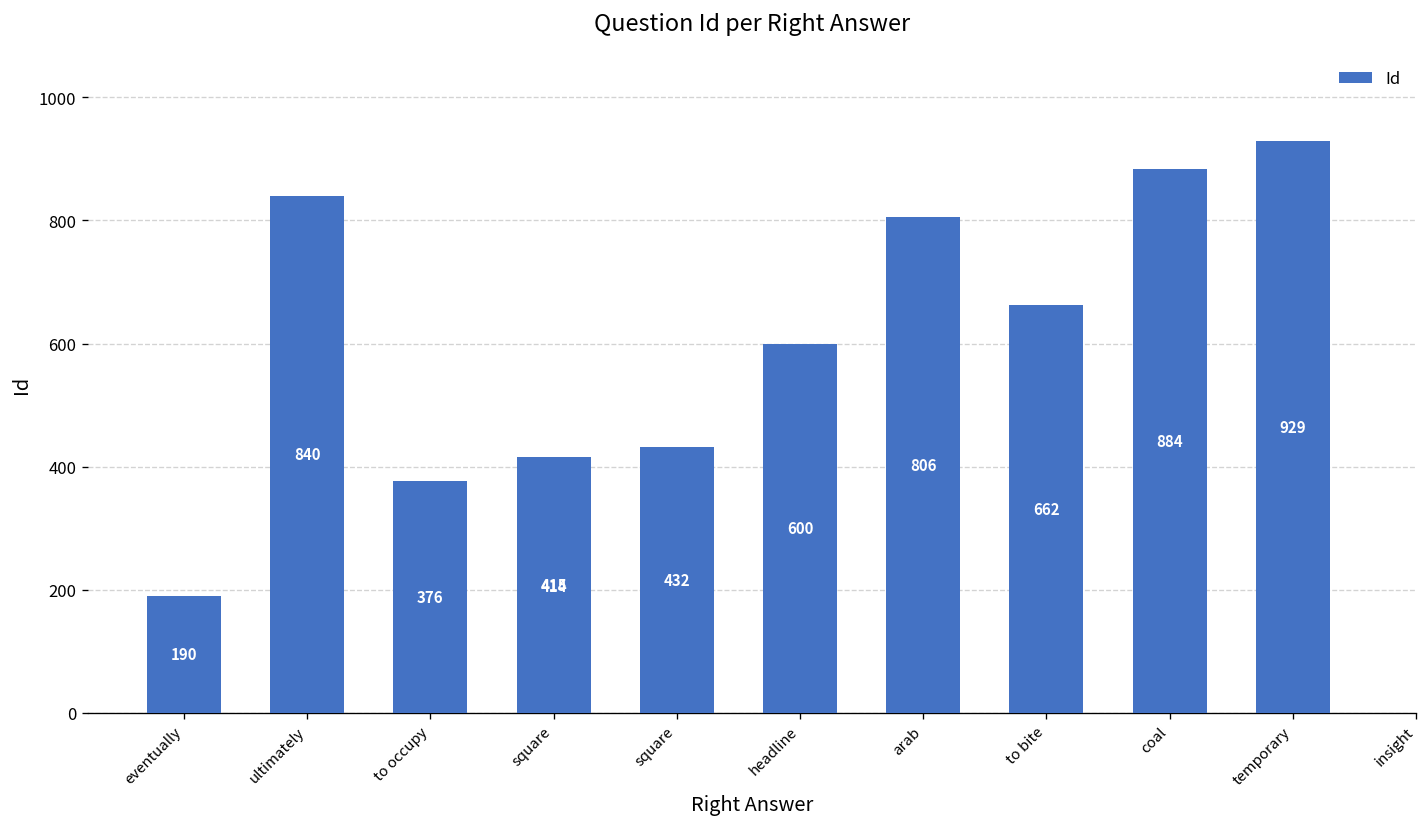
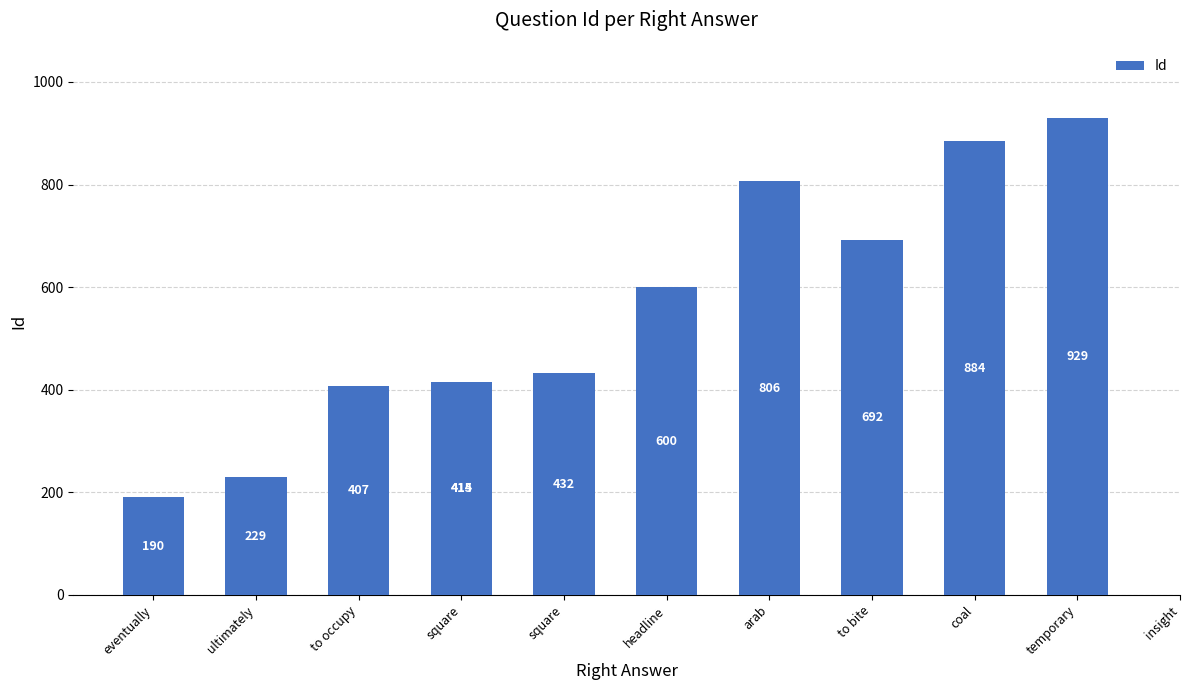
ultimately: 840 -> 229
to occupy: 376 -> 407
to bite: 662 -> 692
